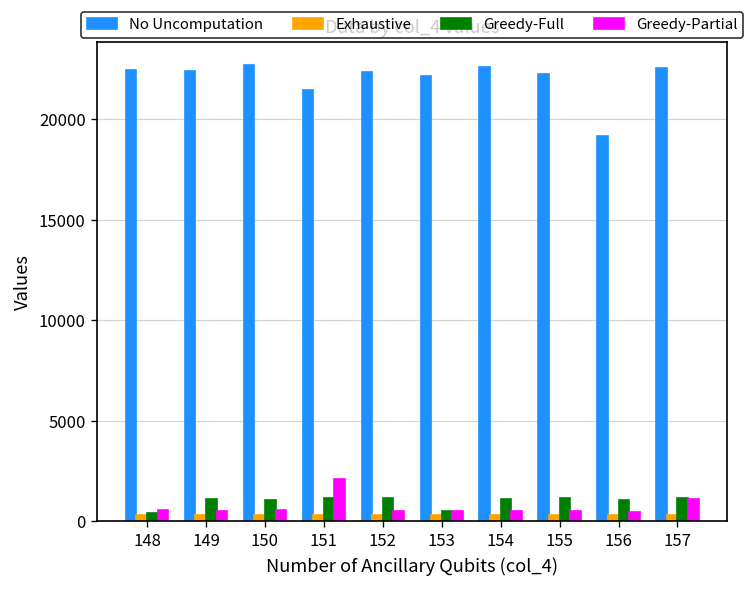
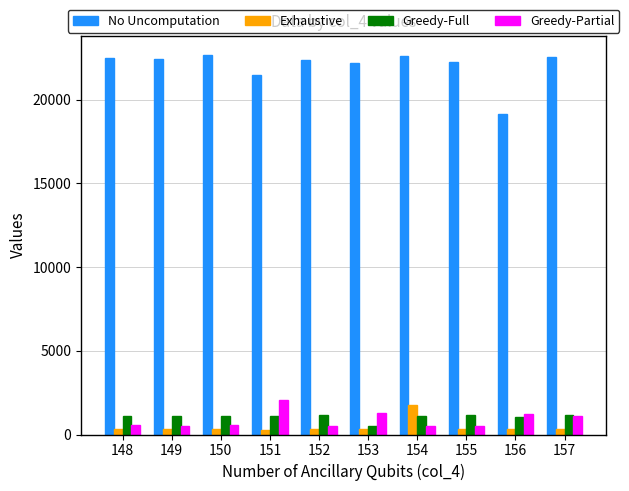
Greedy-Full, 148: 400 -> 1100
Greedy-Partial, 153: 500 -> 1300
Exhaustive, 154: 300 -> 1800
Greedy-Partial, 156: 500 -> 1200
